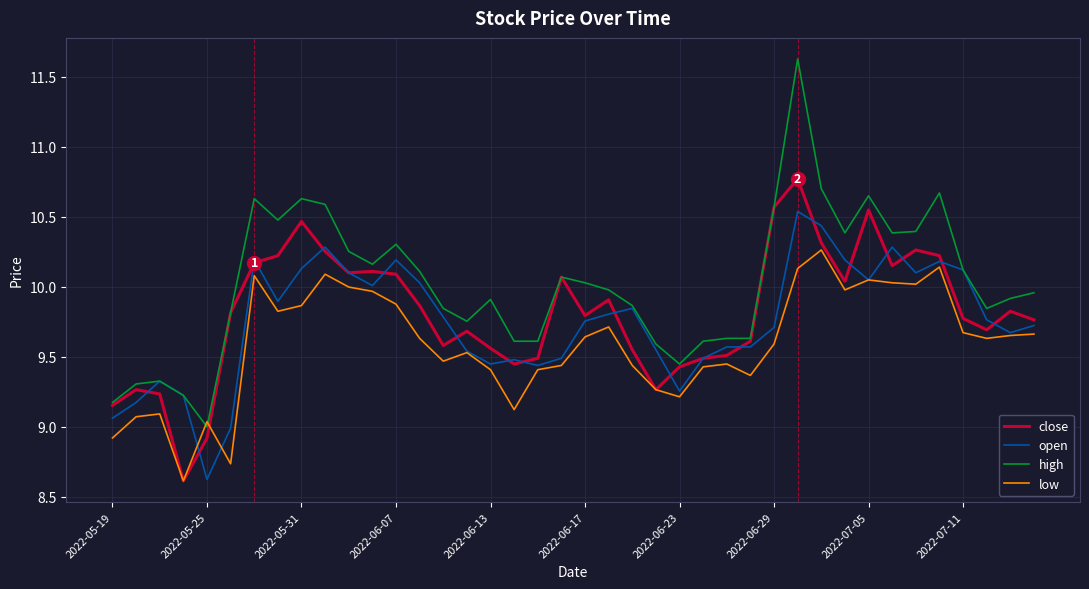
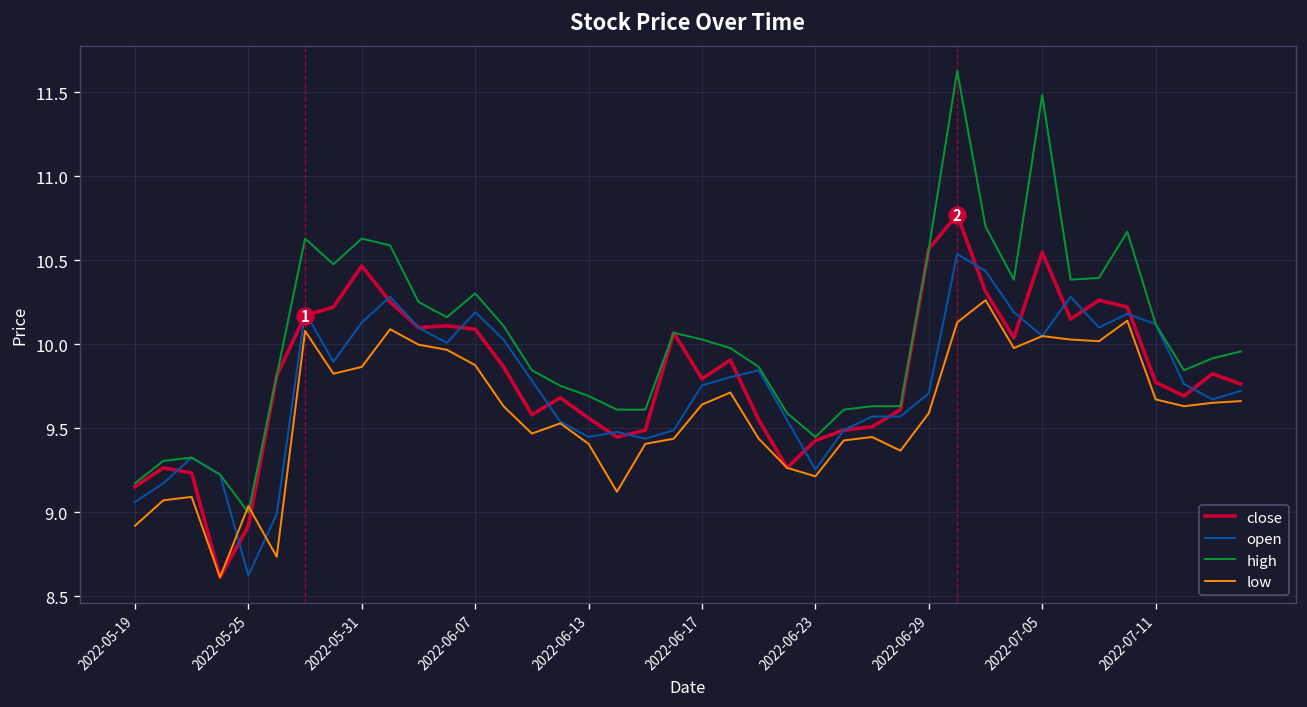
high, 2022-06-13: 9.91 -> 9.69
high, 2022-07-05: 10.65 -> 11.48
